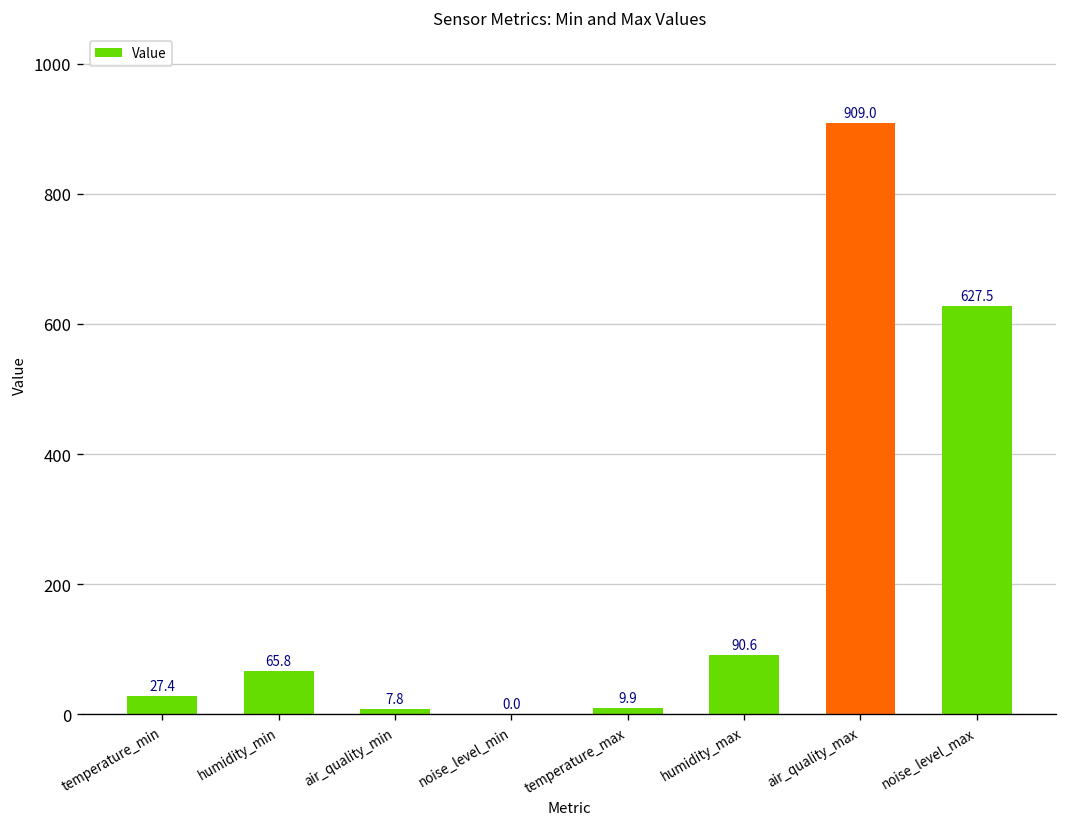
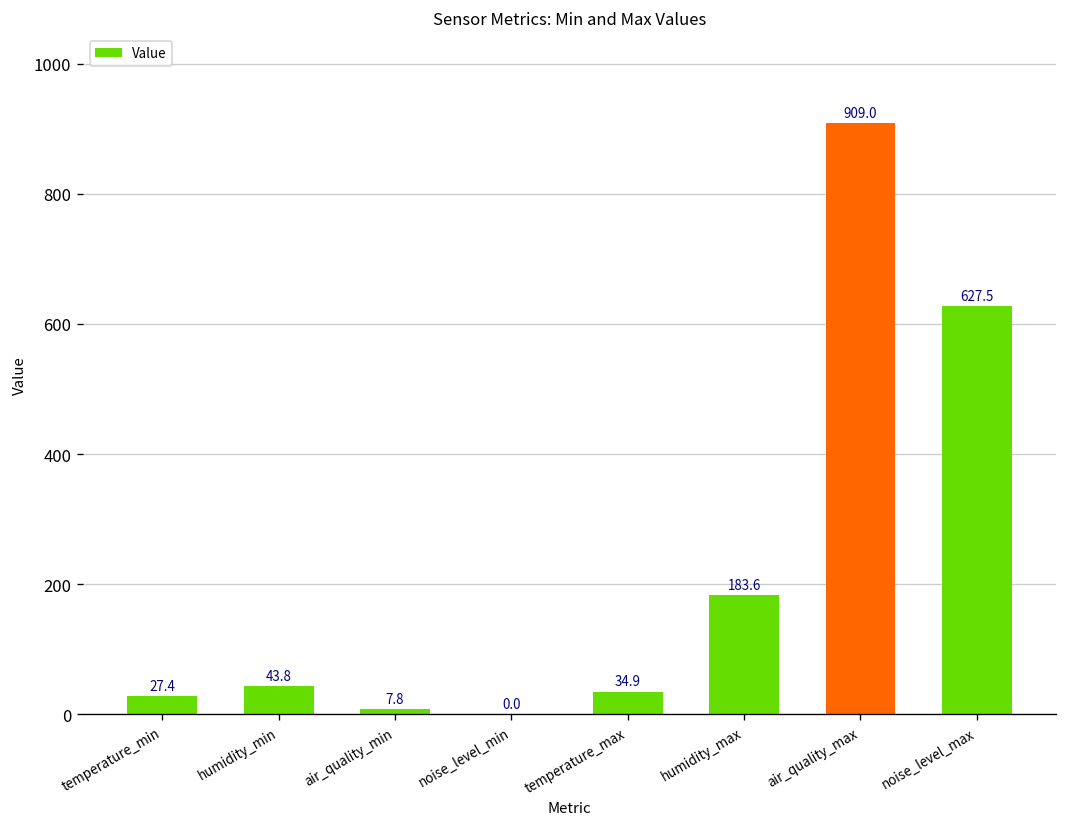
humidity_min: 65.8 -> 43.8
temperature_max: 9.9 -> 34.9
humidity_max: 90.6 -> 183.6
